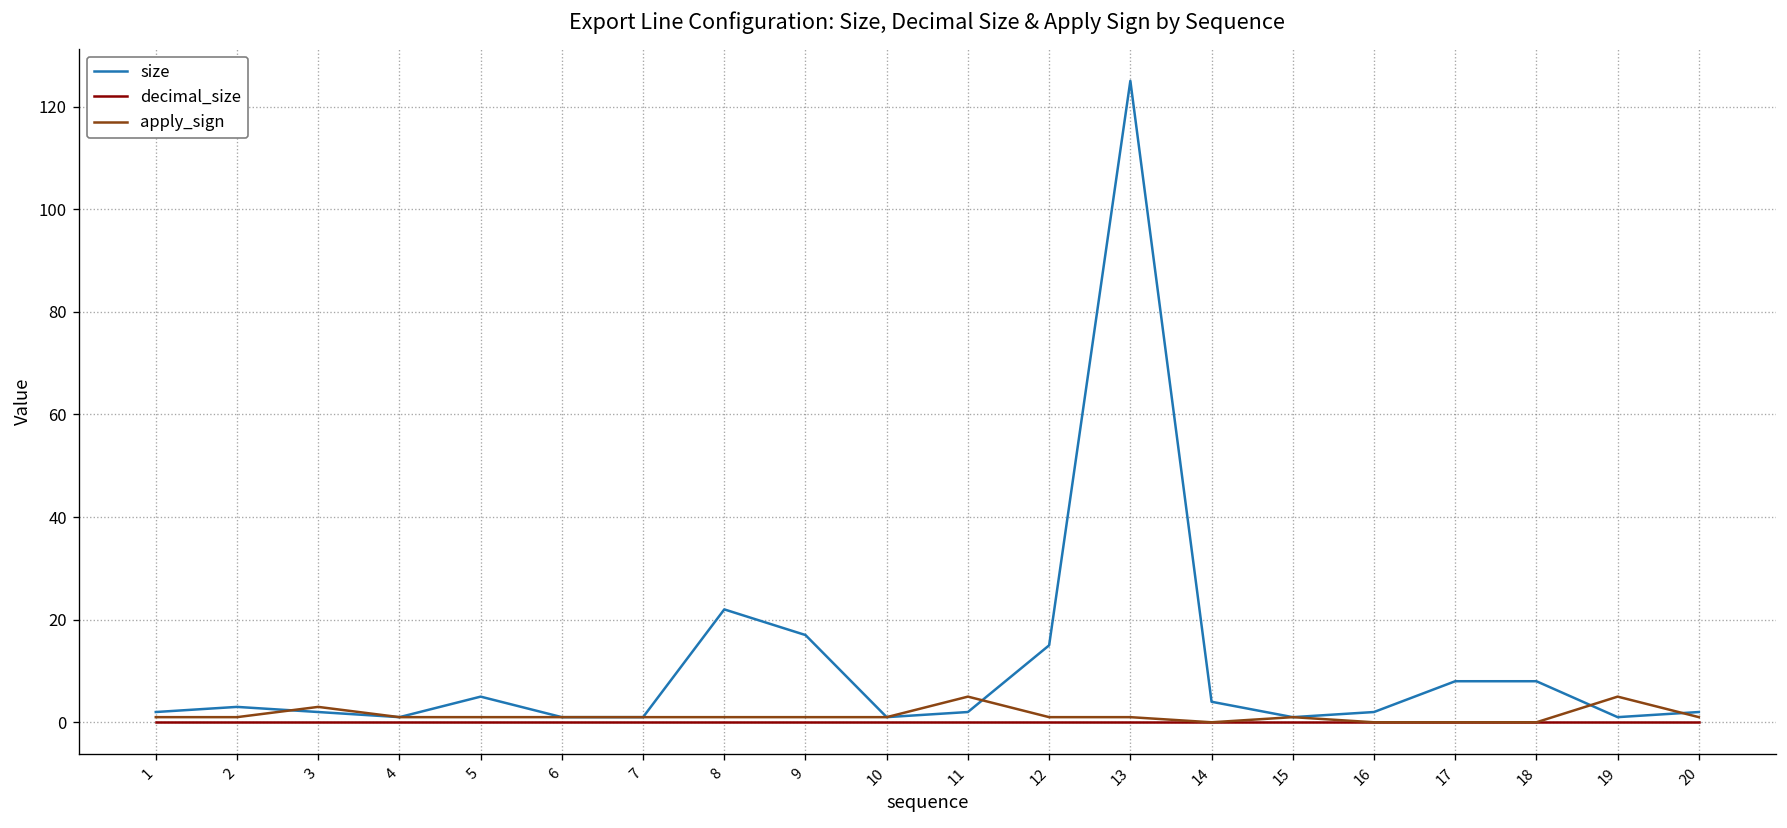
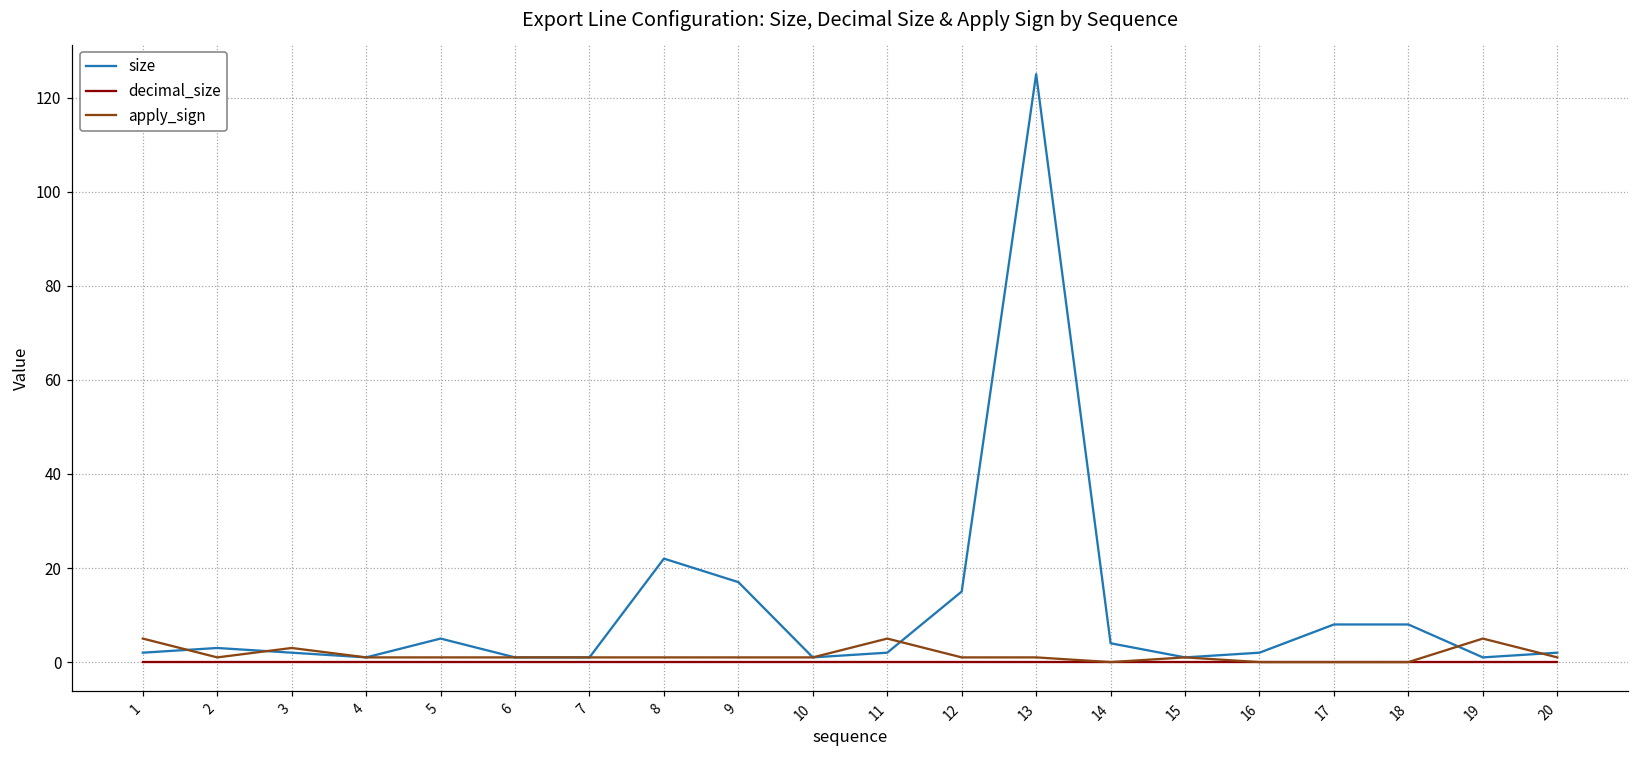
apply_sign, 1: 1 -> 5
